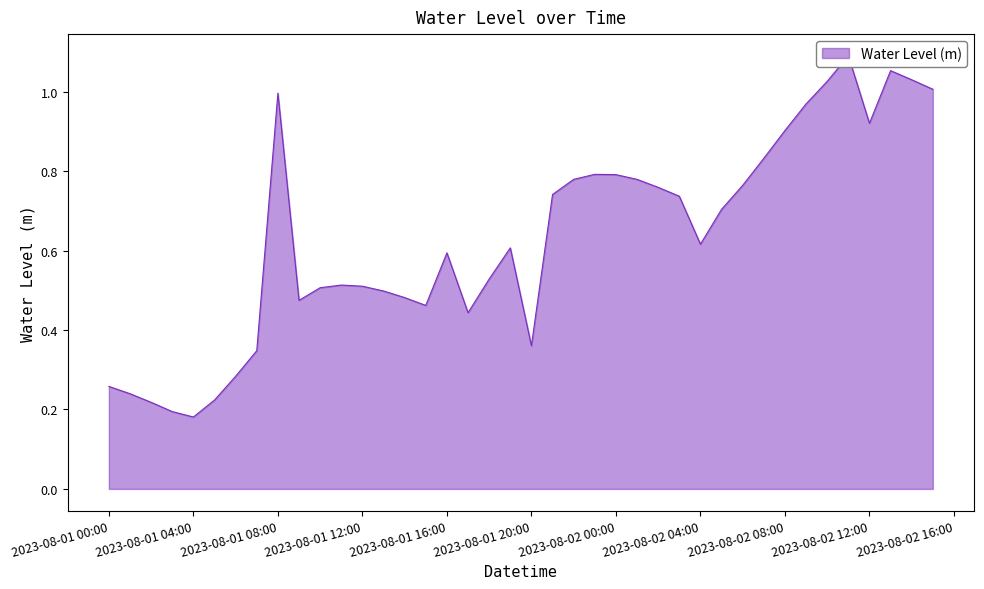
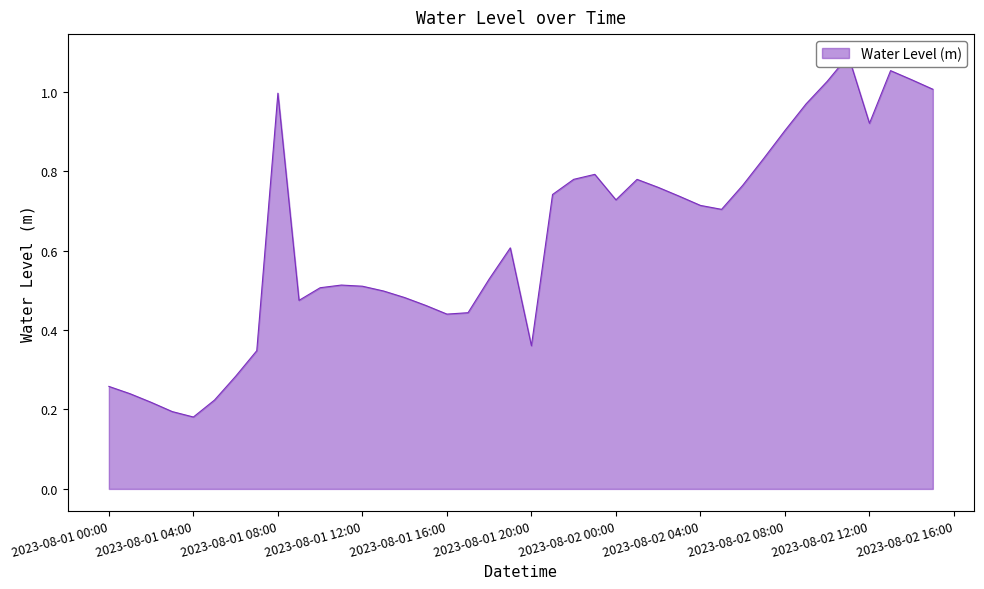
2023-08-01 16:00: 0.59 -> 0.44
2023-08-02 00:00: 0.79 -> 0.73
2023-08-02 04:00: 0.62 -> 0.71
